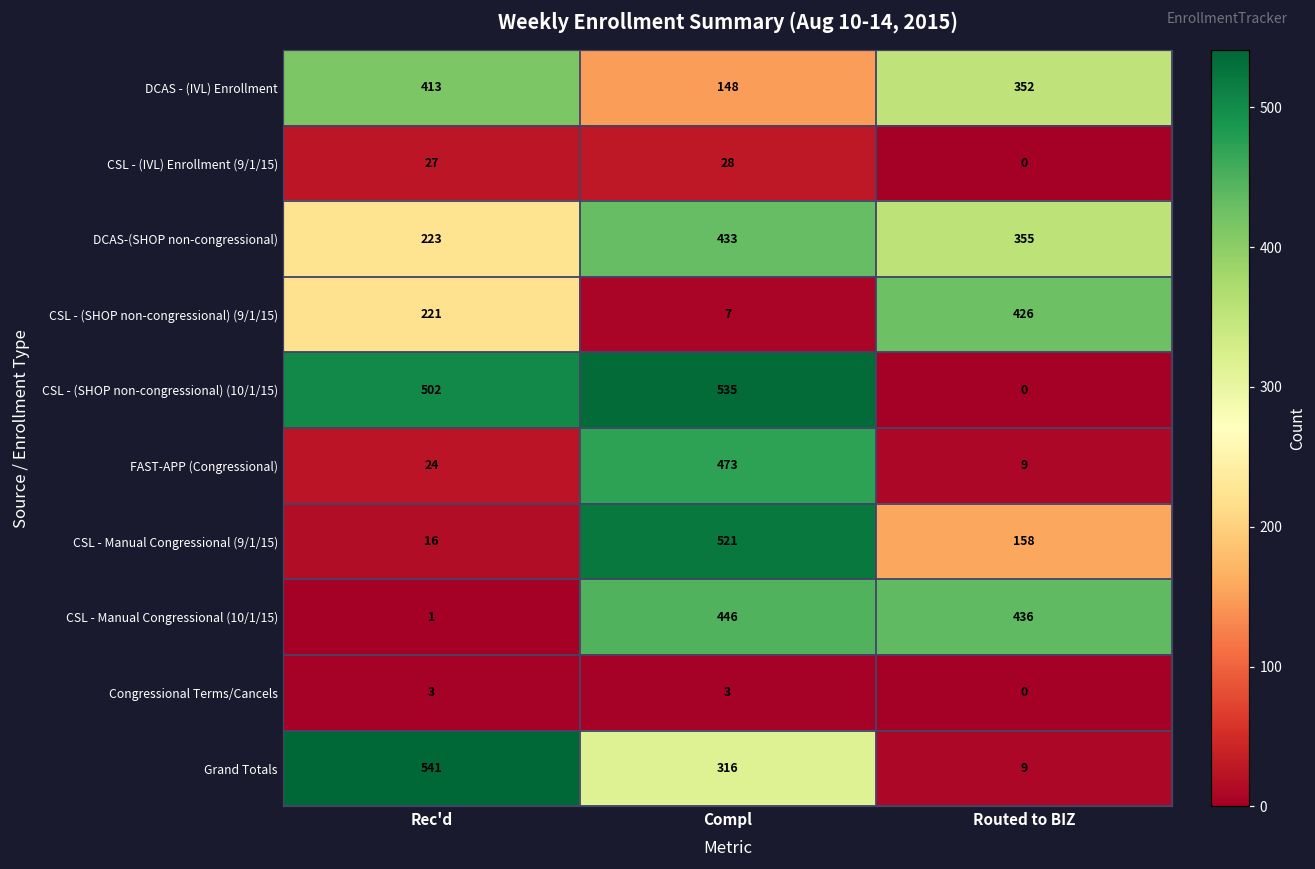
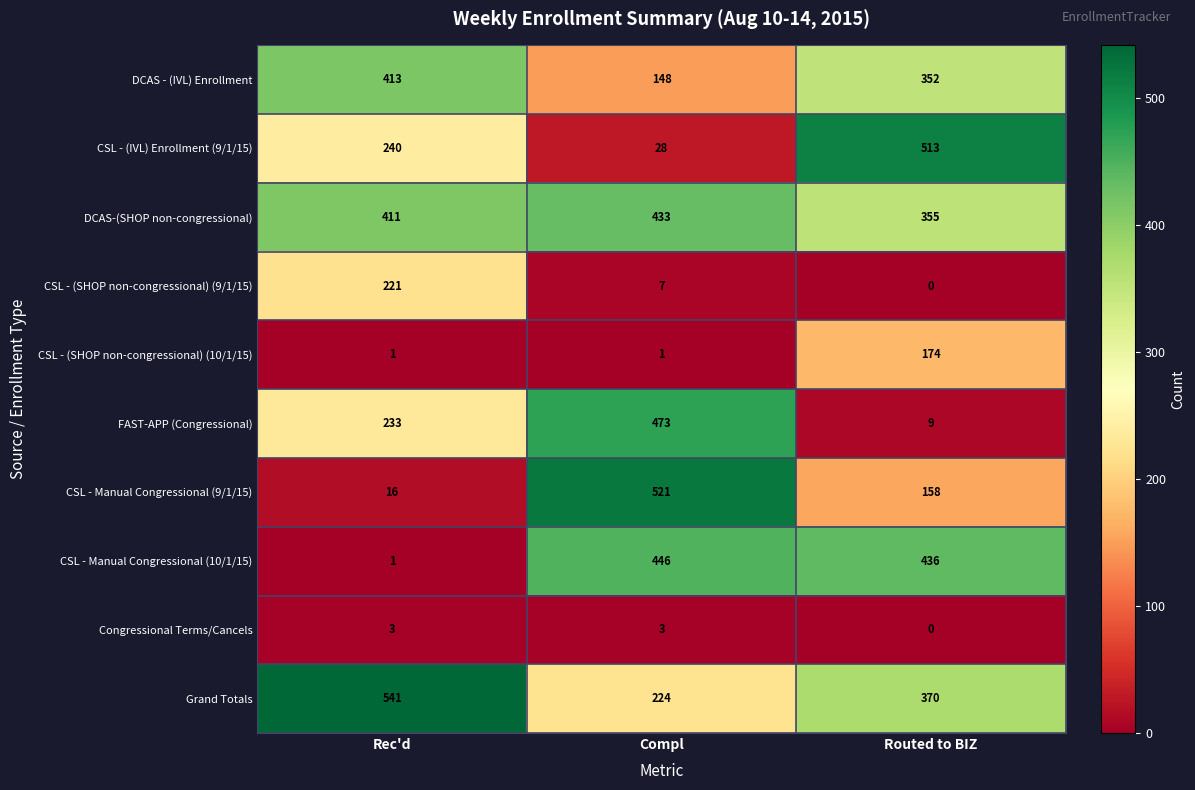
CSL - (IVL) Enrollment (9/1/15), Rec'd: 27 -> 240
CSL - (IVL) Enrollment (9/1/15), Routed to BIZ: 0 -> 513
DCAS-(SHOP non-congressional), Rec'd: 223 -> 411
CSL - (SHOP non-congressional) (9/1/15), Routed to BIZ: 426 -> 0
CSL - (SHOP non-congressional) (10/1/15), Rec'd: 502 -> 1
CSL - (SHOP non-congressional) (10/1/15), Compl: 535 -> 1
CSL - (SHOP non-congressional) (10/1/15), Routed to BIZ: 0 -> 174
FAST-APP (Congressional), Rec'd: 24 -> 233
Grand Totals, Compl: 316 -> 224
Grand Totals, Routed to BIZ: 9 -> 370
